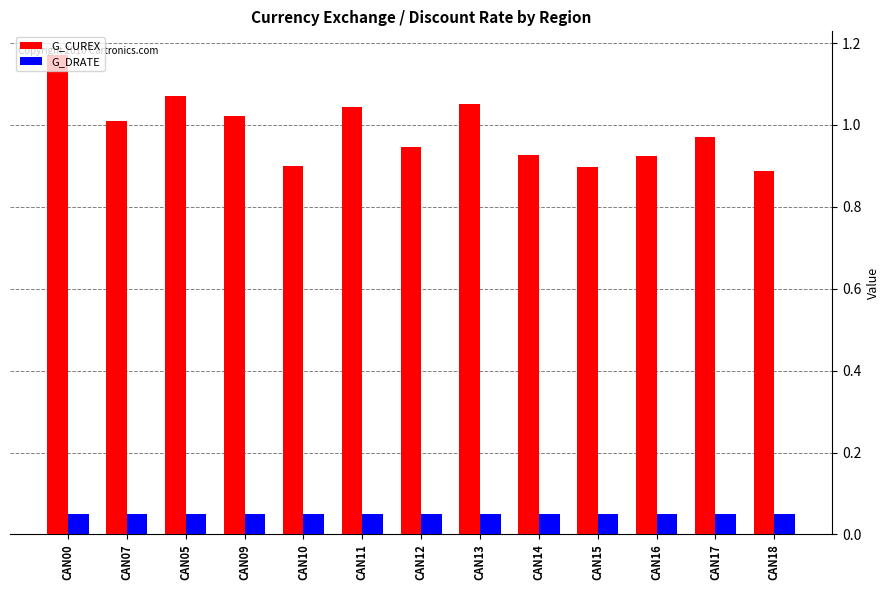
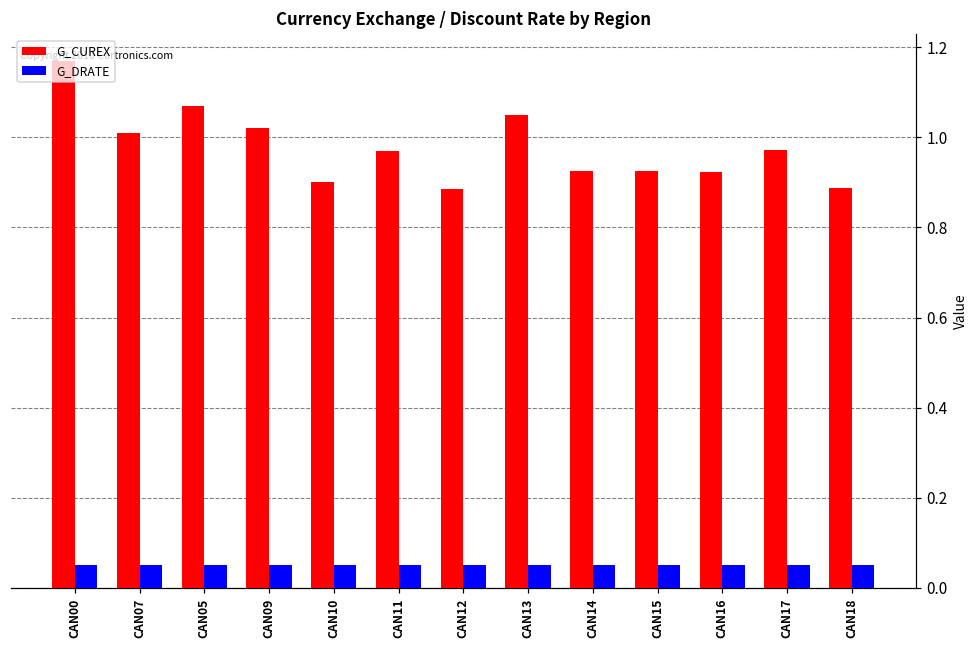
G_CUREX, CAN11: 1.04 -> 0.97
G_CUREX, CAN12: 0.94 -> 0.88
G_CUREX, CAN15: 0.90 -> 0.93
